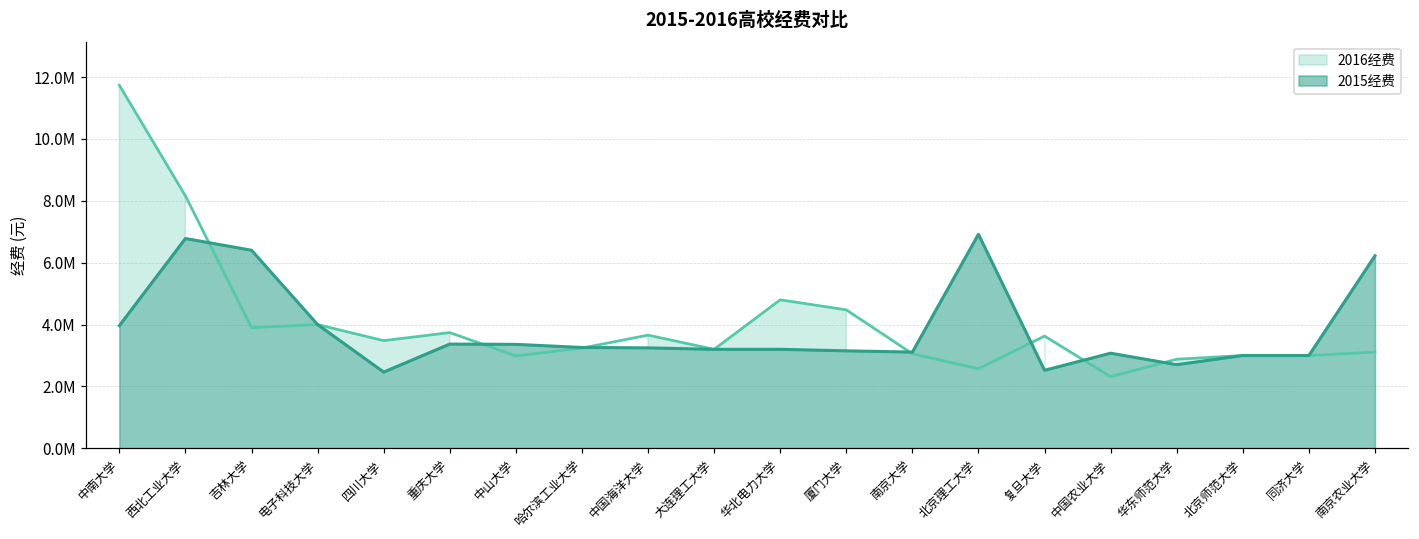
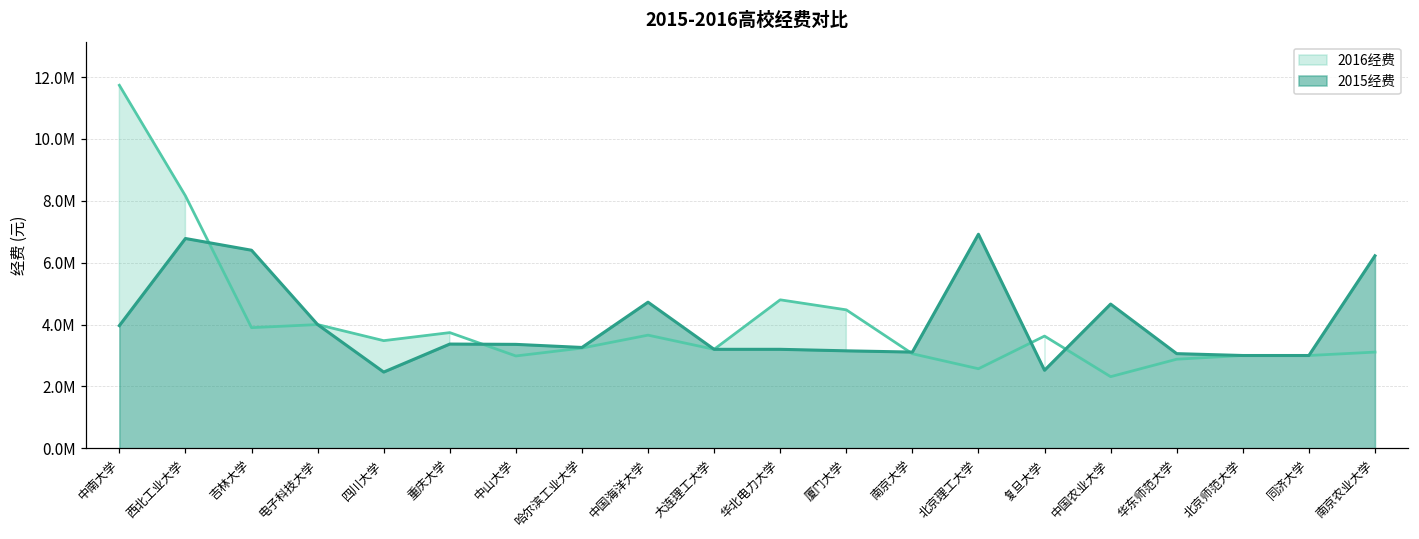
2015经费, 中国海洋大学: 3200000 -> 4700000
2015经费, 中国农业大学: 3100000 -> 4700000
2015经费, 华东师范大学: 2700000 -> 3100000
